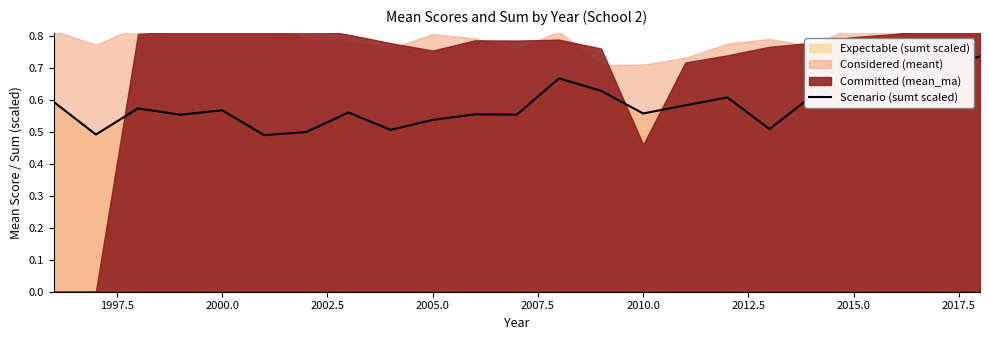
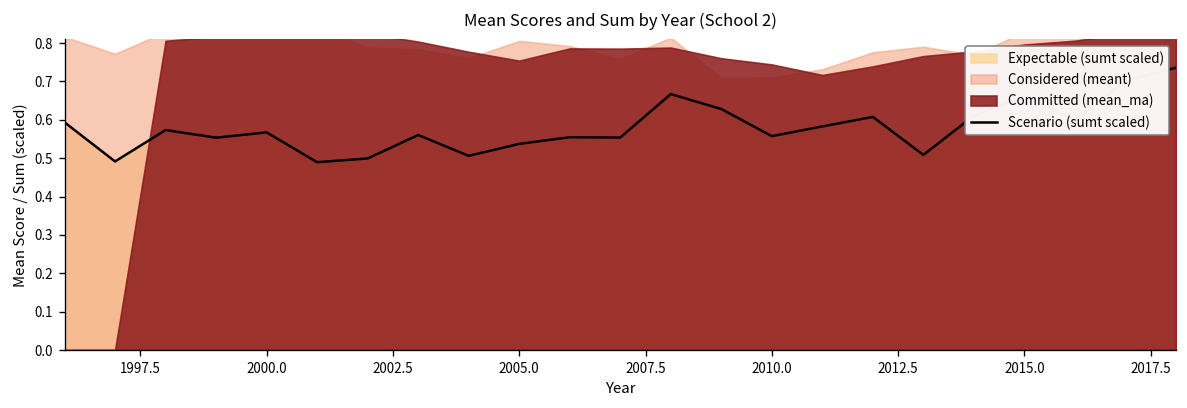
Committed (mean_ma), 2010.0: 0.46 -> 0.74
